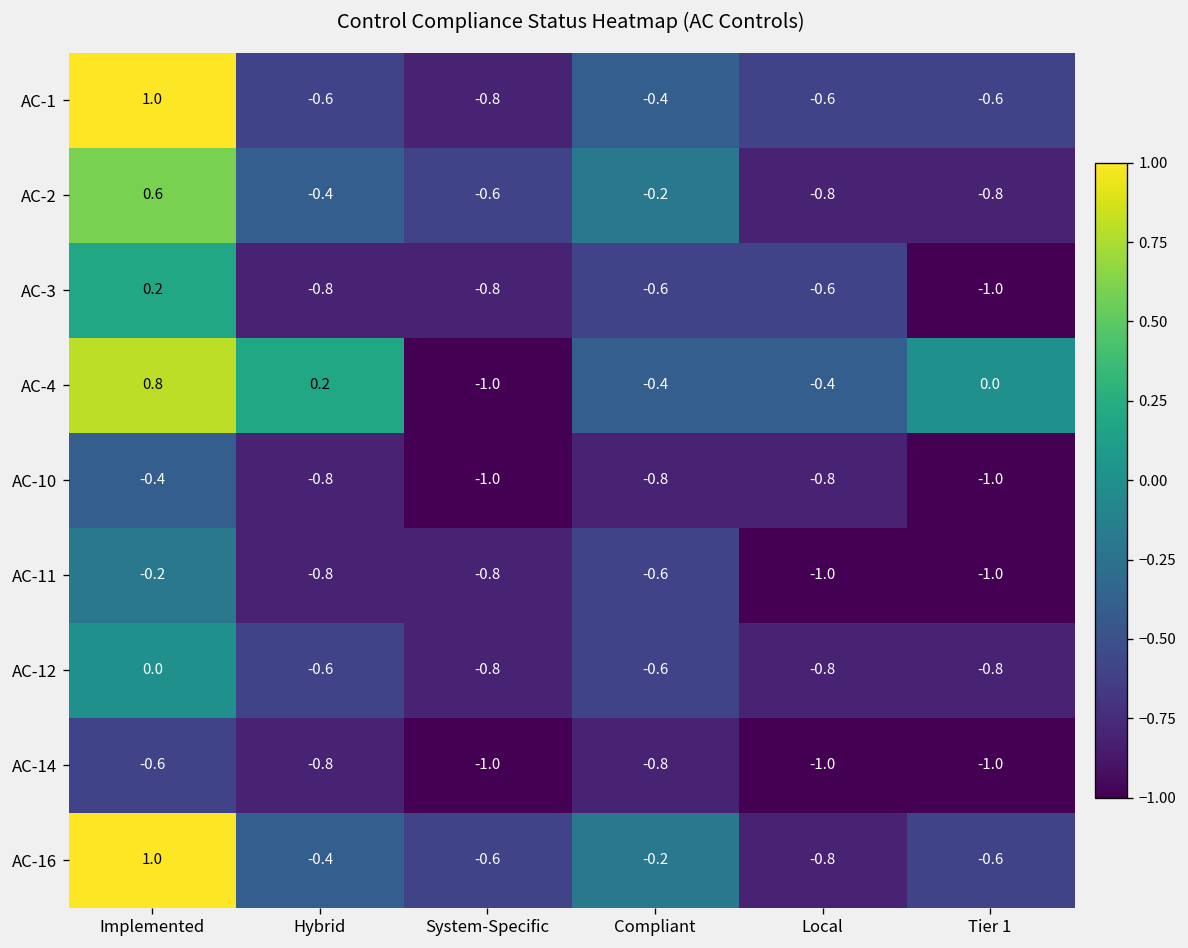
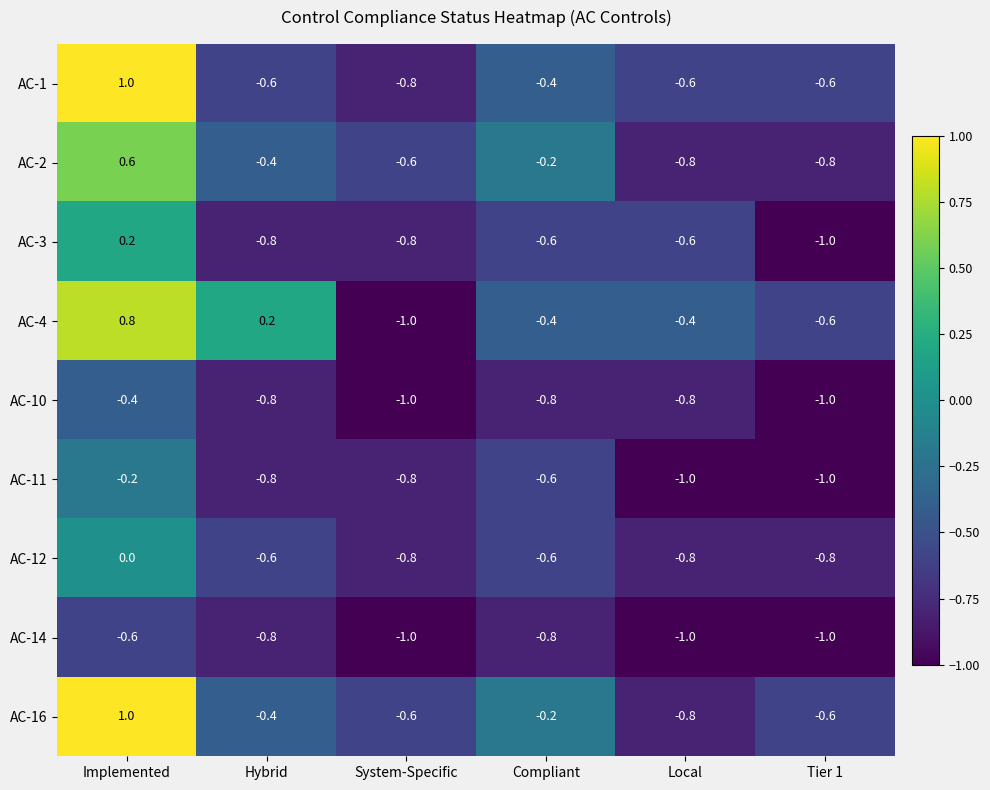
AC-4, Tier 1: 0.0 -> -0.6
